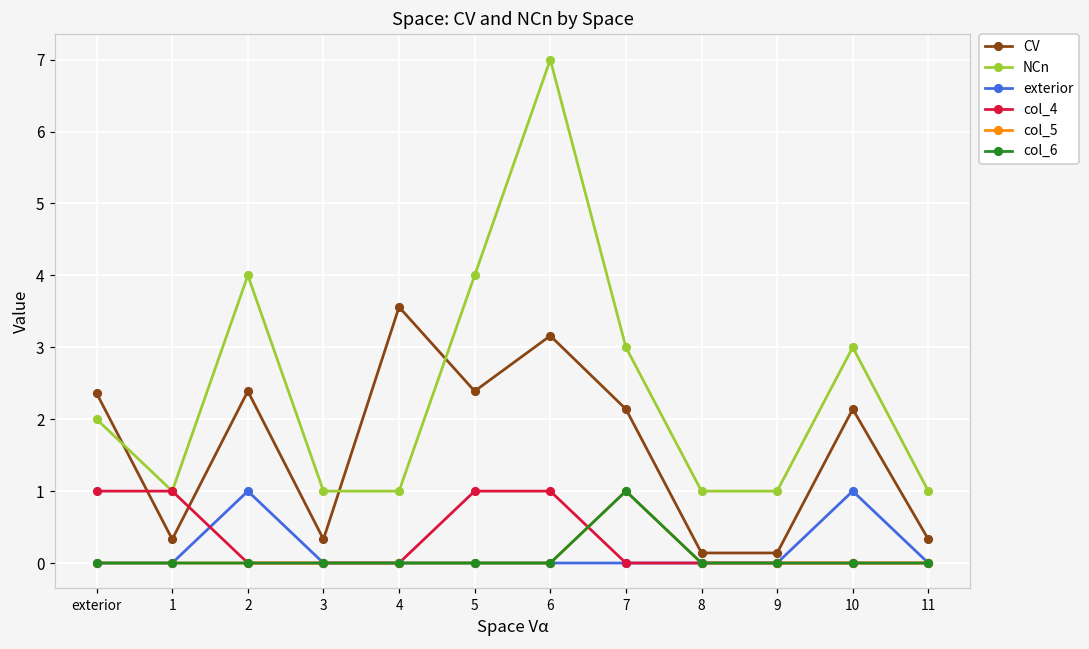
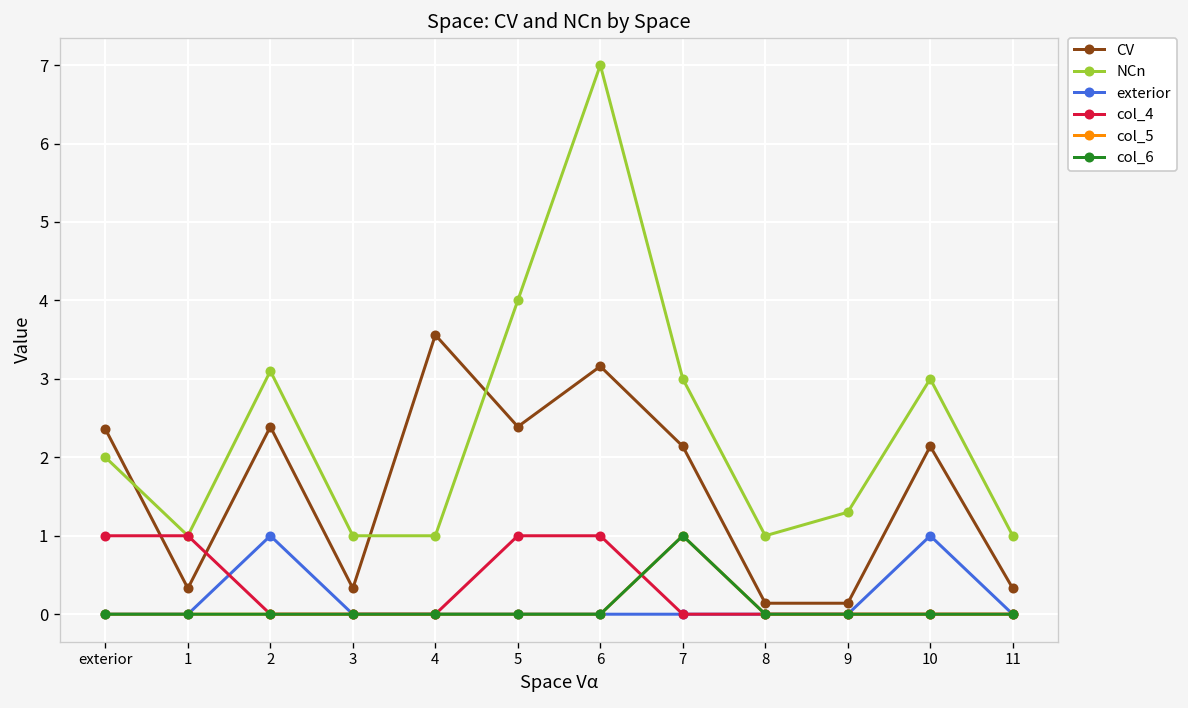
NCn, 2: 4.0 -> 3.1
NCn, 9: 1.0 -> 1.3
